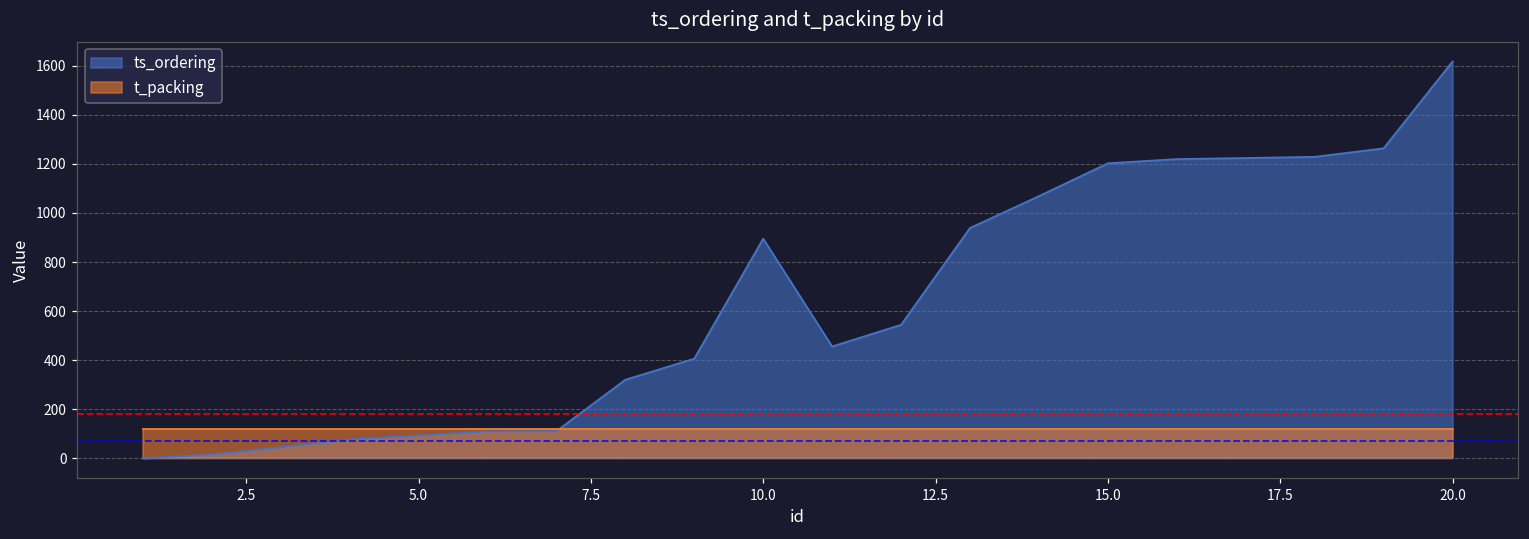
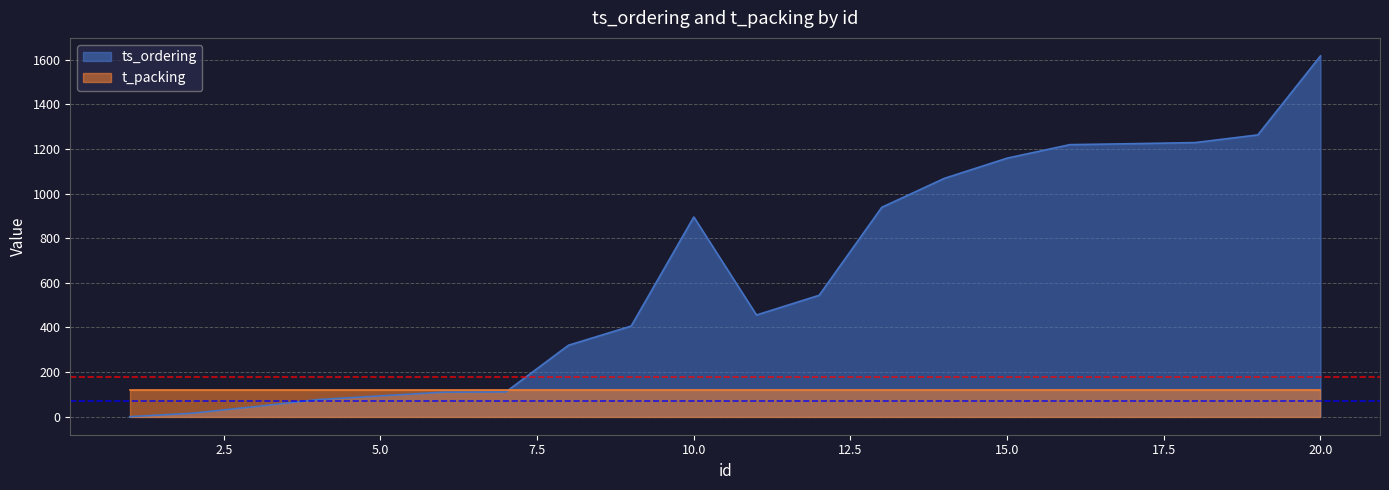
ts_ordering, 15.0: 1200 -> 1160
